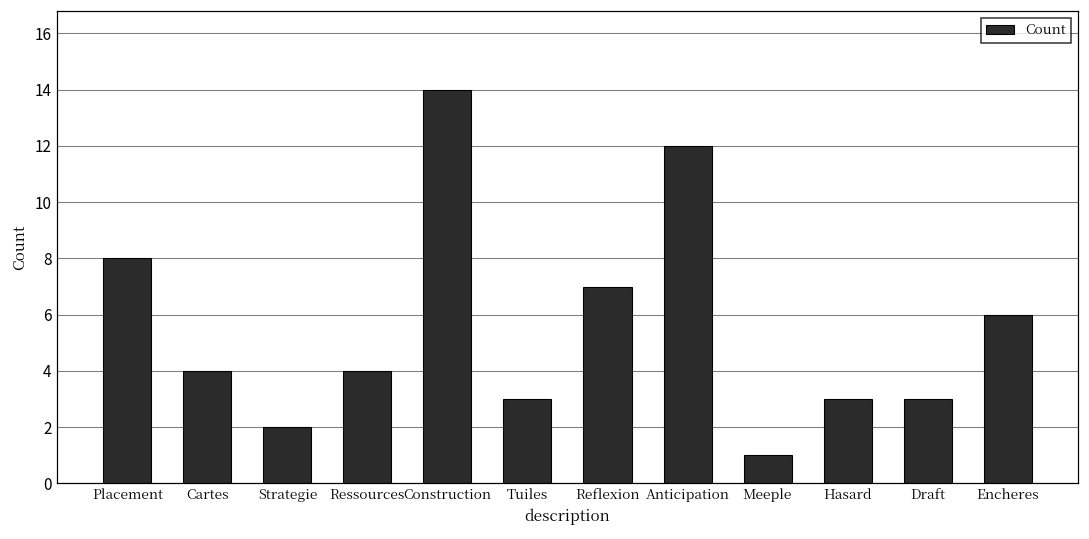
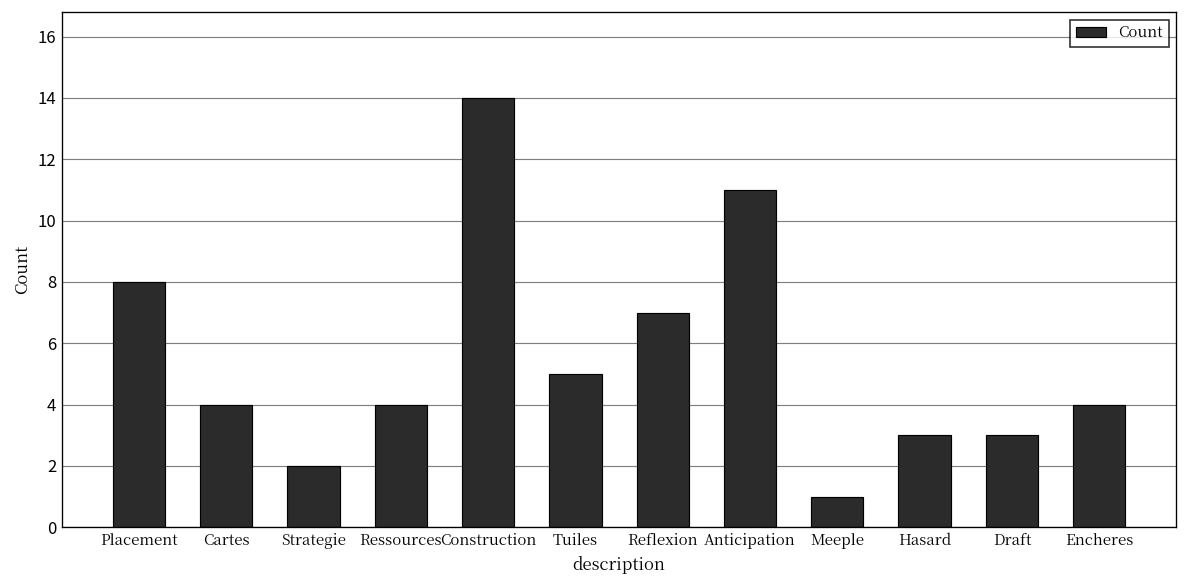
Tuiles: 3 -> 5
Anticipation: 12 -> 11
Encheres: 6 -> 4
